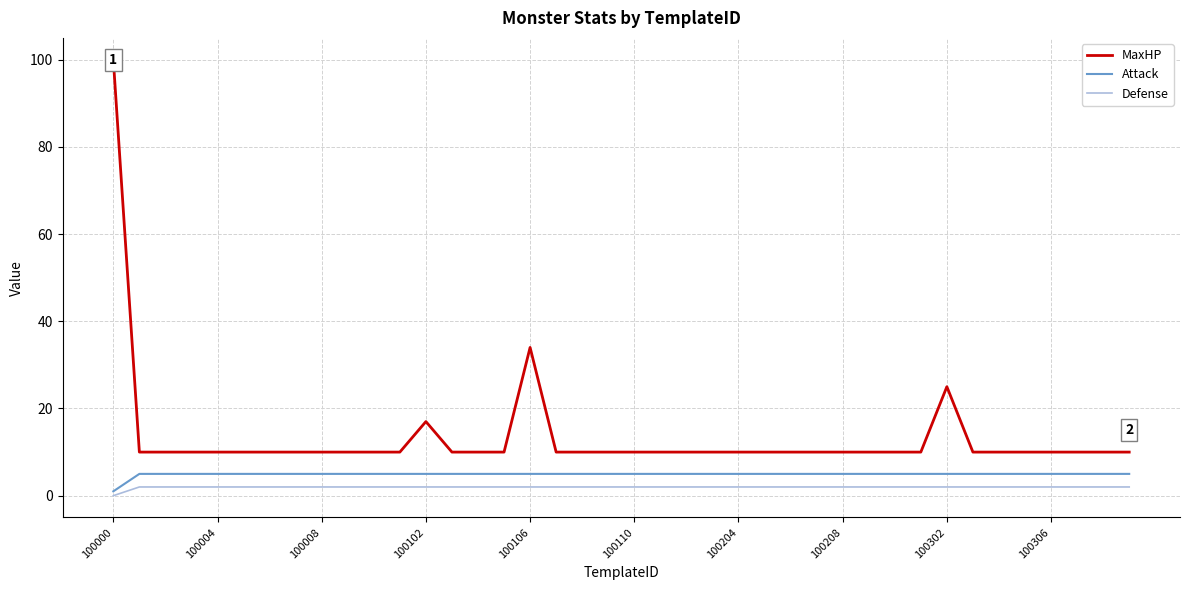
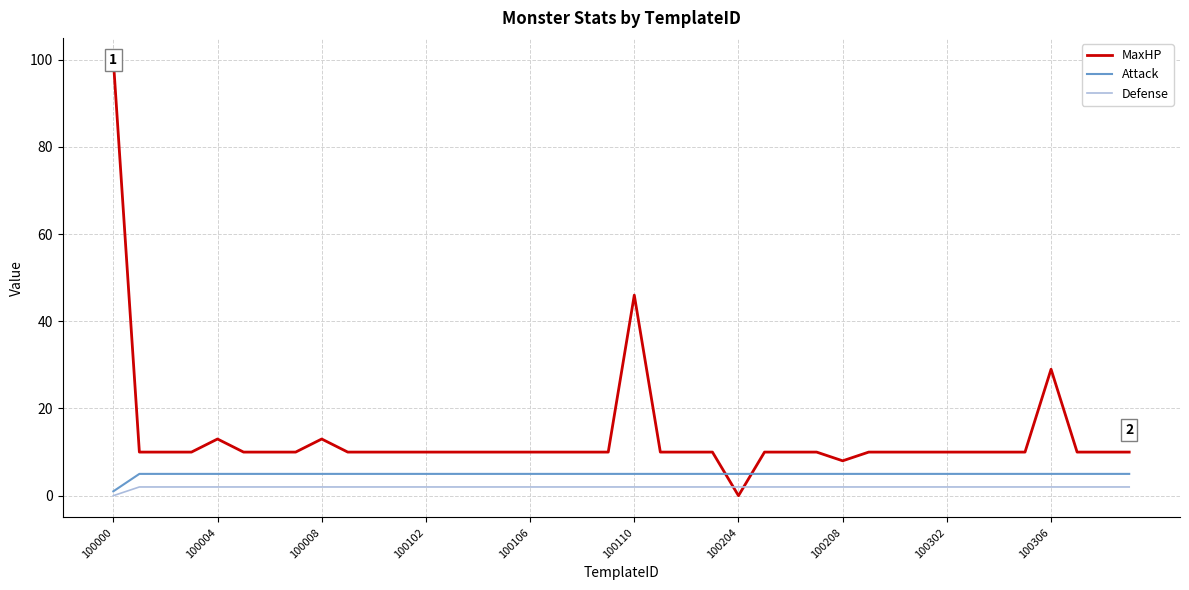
MaxHP, 100004: 10 -> 13
MaxHP, 100008: 10 -> 13
MaxHP, 100102: 17 -> 10
MaxHP, 100106: 34 -> 10
MaxHP, 100110: 10 -> 46
MaxHP, 100204: 10 -> 0
MaxHP, 100208: 10 -> 8
MaxHP, 100302: 25 -> 10
MaxHP, 100306: 10 -> 29
